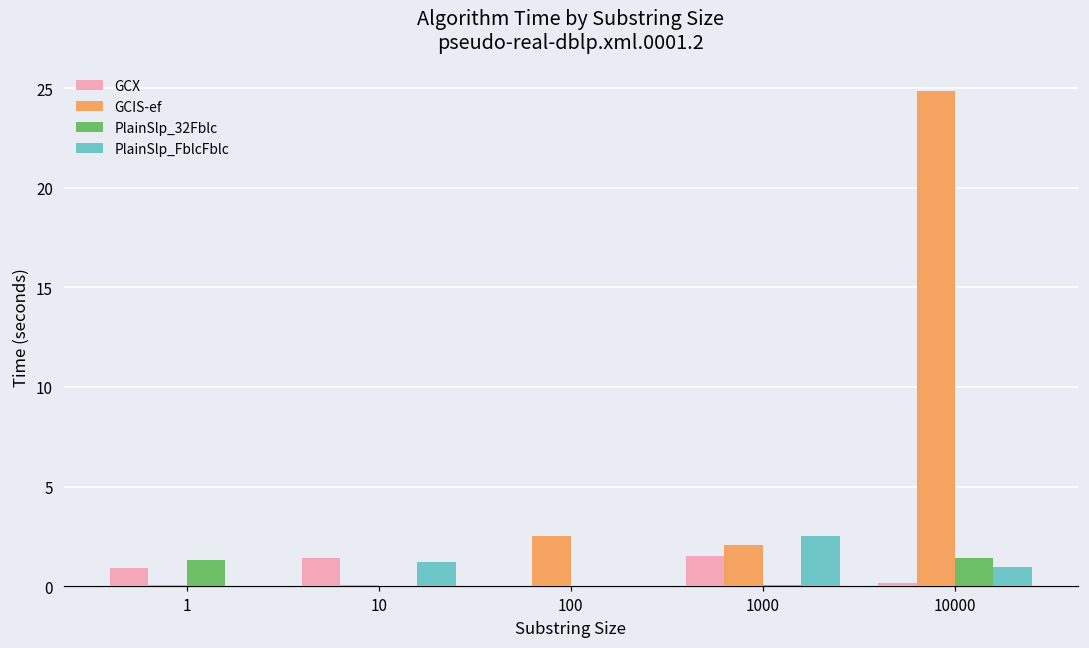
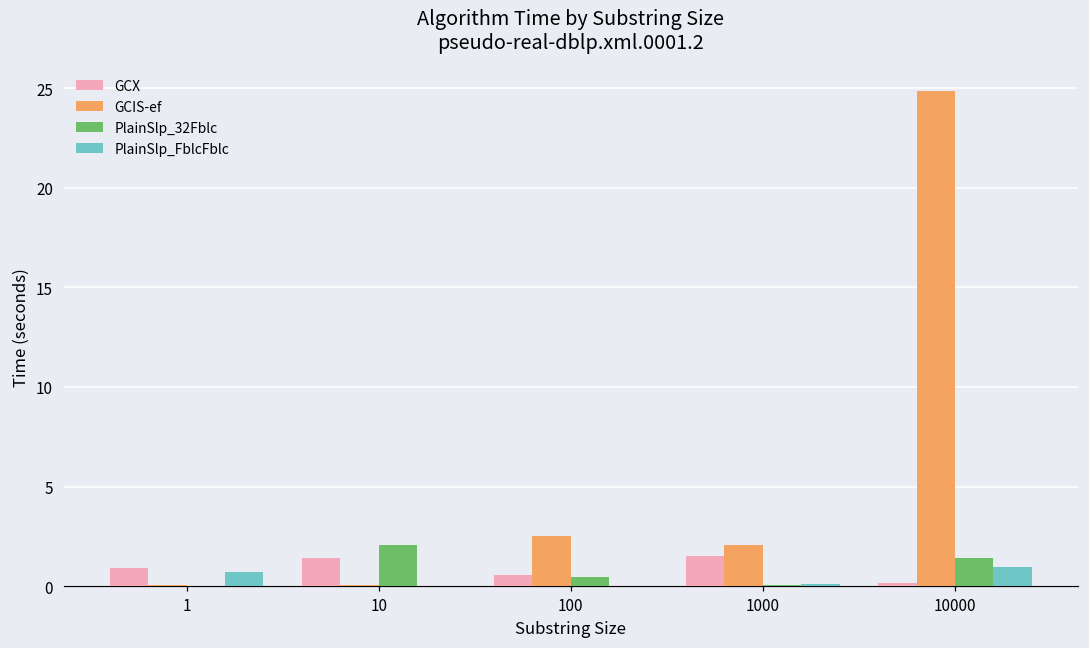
PlainSlp_32Fblc, 1: 1.3 -> 0.0
PlainSlp_FblcFblc, 1: 0.0 -> 0.7
PlainSlp_32Fblc, 10: 0.0 -> 2.1
PlainSlp_FblcFblc, 10: 1.2 -> 0.0
GCX, 100: 0.0 -> 0.5
PlainSlp_32Fblc, 100: 0.0 -> 0.5
PlainSlp_FblcFblc, 1000: 2.5 -> 0.1
